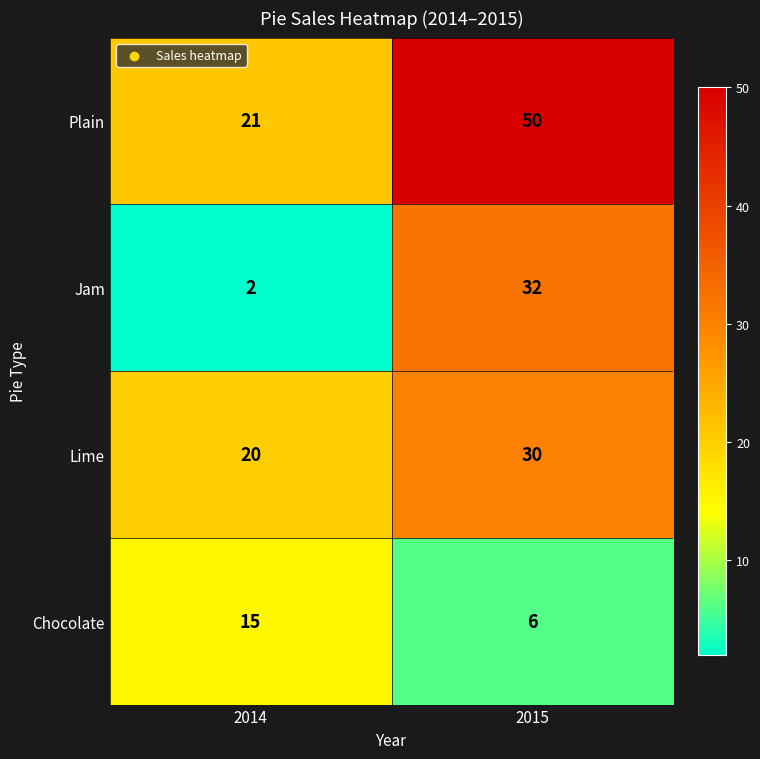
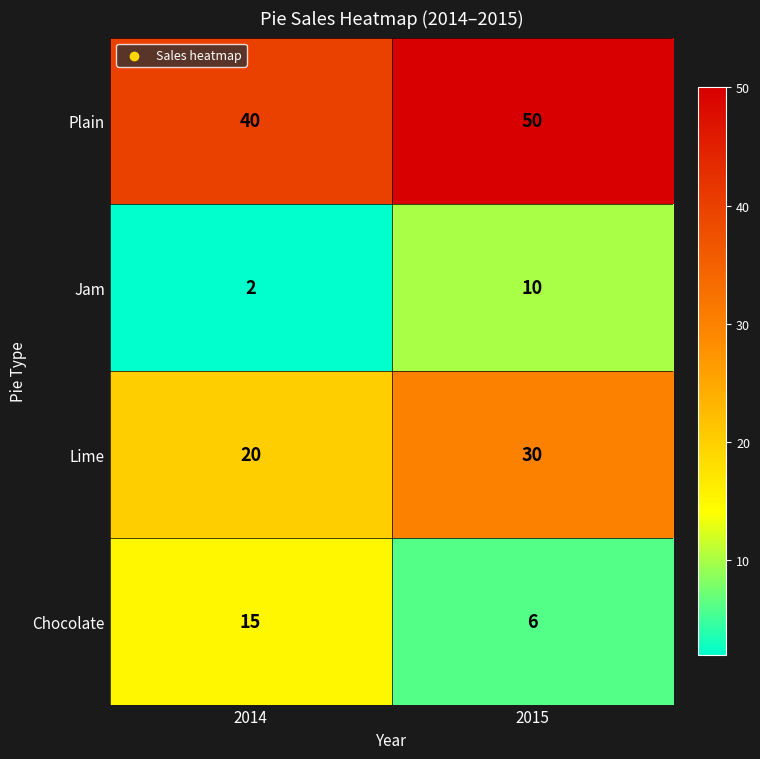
Plain, 2014: 21 -> 40
Jam, 2015: 32 -> 10
